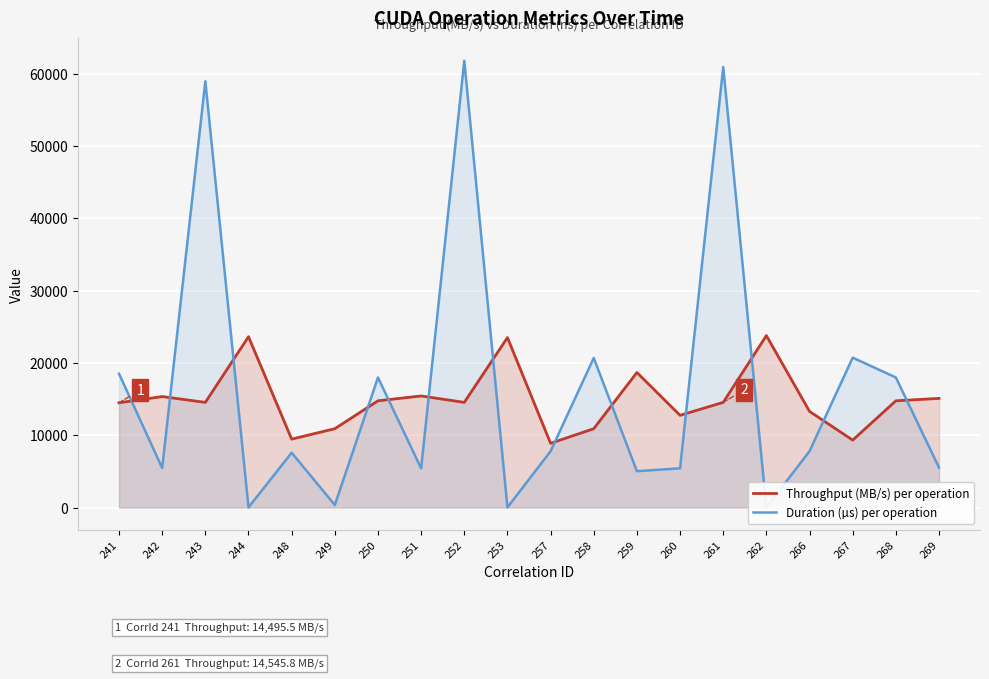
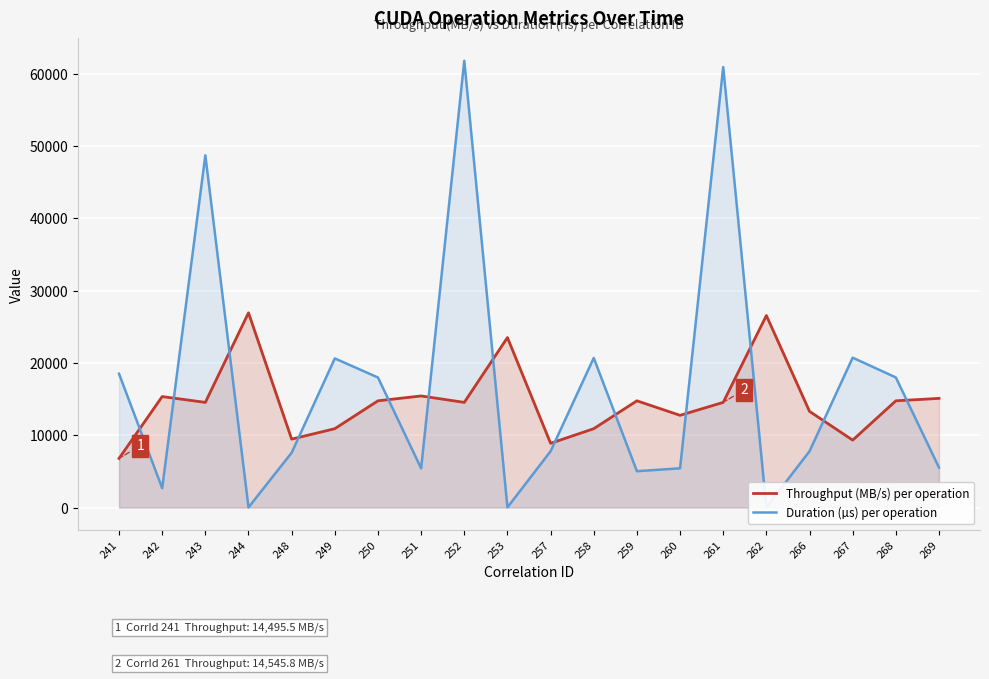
Throughput (MB/s) per operation, 241: 14000 -> 7000
Duration (µs) per operation, 242: 5000 -> 3000
Duration (µs) per operation, 243: 59000 -> 49000
Throughput (MB/s) per operation, 244: 24000 -> 27000
Duration (µs) per operation, 249: 0 -> 21000
Throughput (MB/s) per operation, 259: 19000 -> 15000
Throughput (MB/s) per operation, 262: 24000 -> 27000
